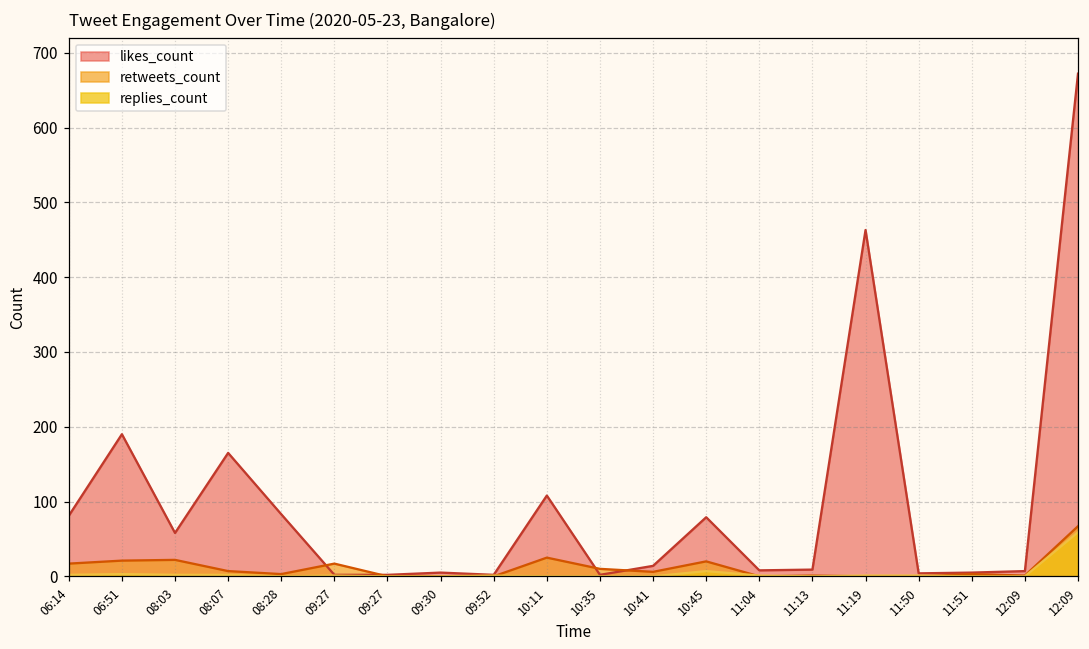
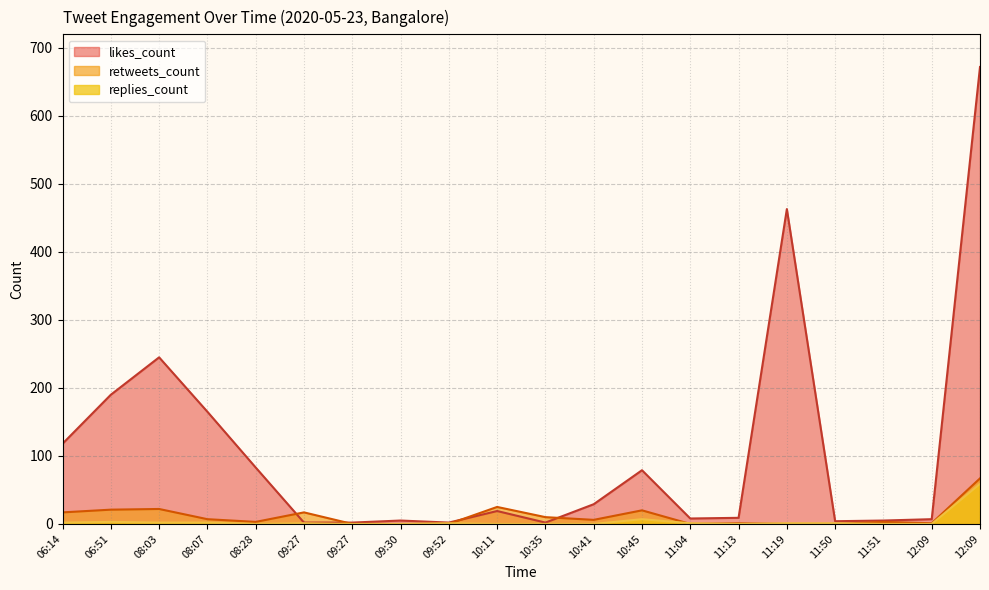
likes_count, 06:14: 80 -> 120
likes_count, 08:03: 60 -> 250
likes_count, 10:11: 110 -> 20
likes_count, 10:41: 10 -> 30
